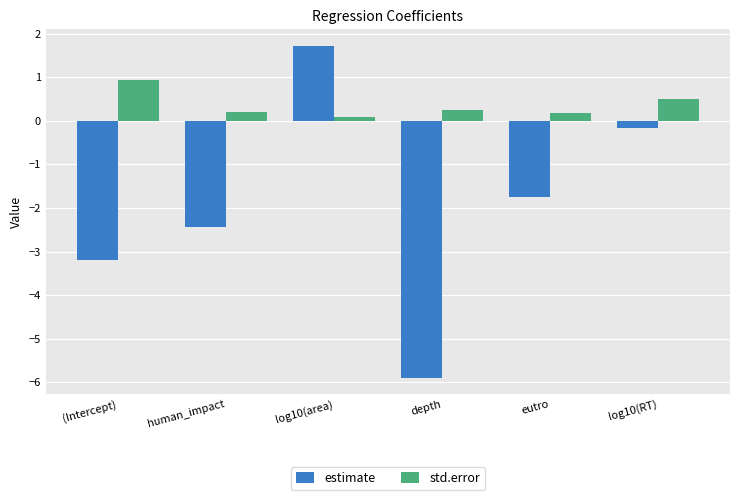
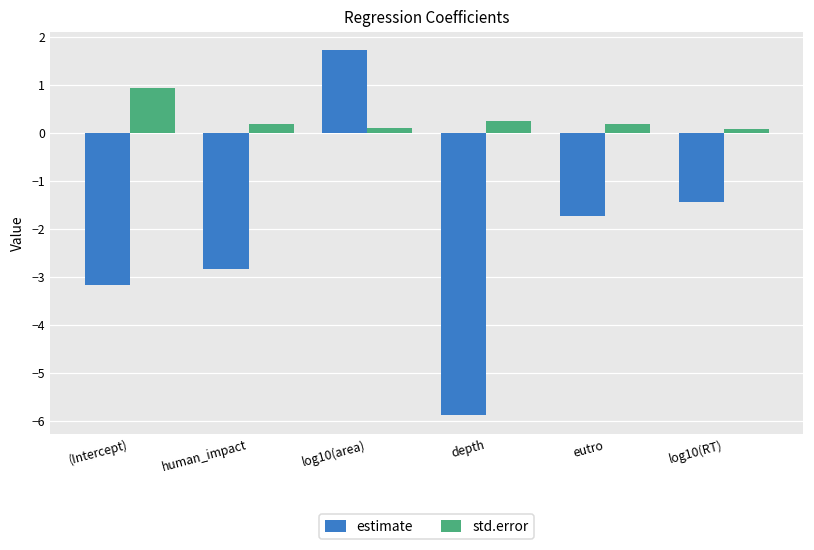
estimate, human_impact: -2.4 -> -2.8
estimate, log10(RT): -0.2 -> -1.4
std.error, log10(RT): 0.5 -> 0.1
